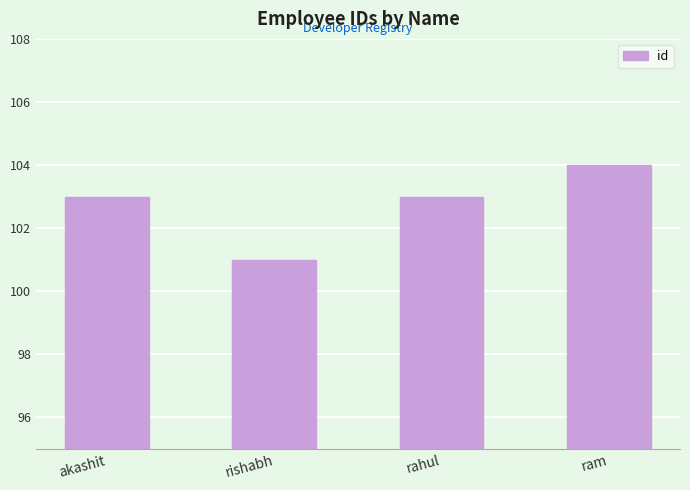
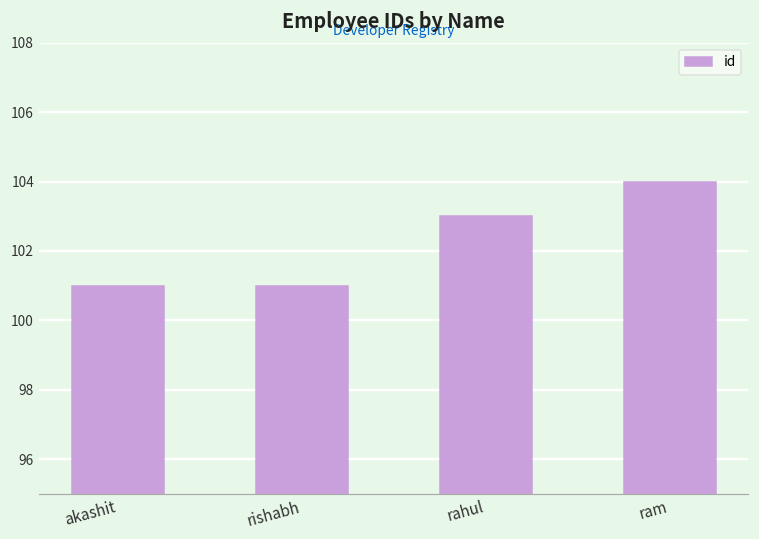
akashit: 103 -> 101
